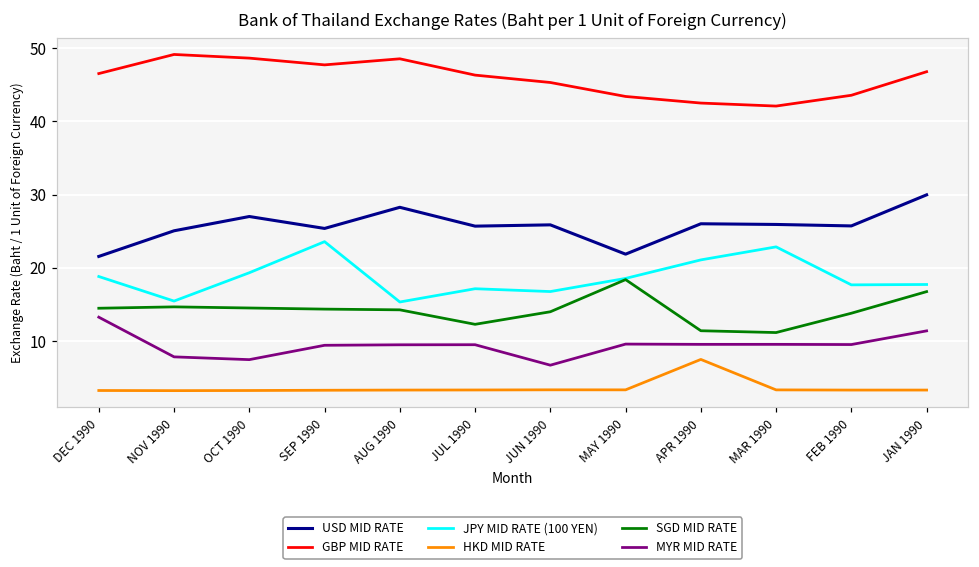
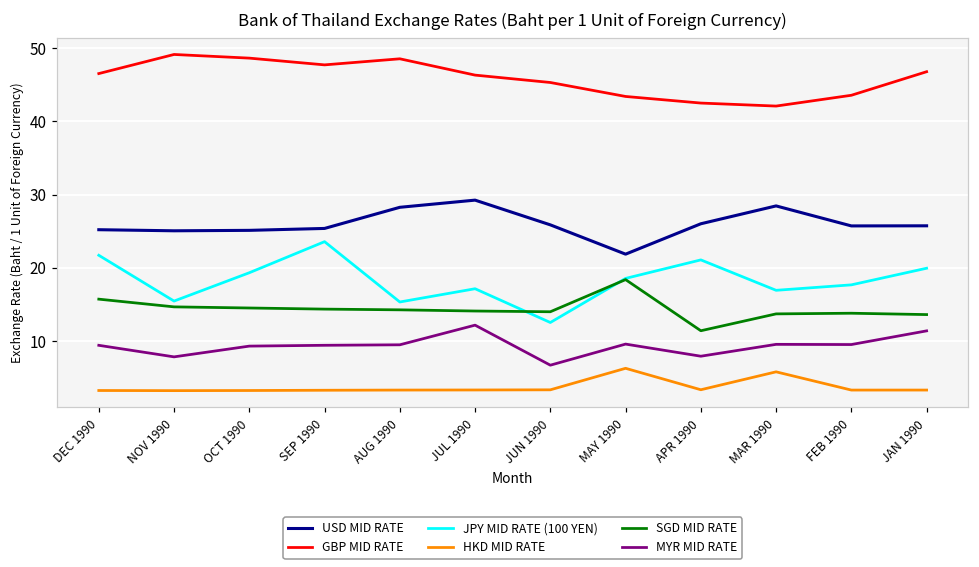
USD MID RATE, DEC 1990: 22 -> 25
JPY MID RATE (100 YEN), DEC 1990: 19 -> 22
SGD MID RATE, DEC 1990: 14 -> 16
MYR MID RATE, DEC 1990: 13 -> 9
USD MID RATE, OCT 1990: 27 -> 25
MYR MID RATE, OCT 1990: 7 -> 9
USD MID RATE, JUL 1990: 26 -> 29
SGD MID RATE, JUL 1990: 12 -> 14
MYR MID RATE, JUL 1990: 9 -> 12
JPY MID RATE (100 YEN), JUN 1990: 17 -> 13
HKD MID RATE, MAY 1990: 3 -> 6
HKD MID RATE, APR 1990: 7 -> 3
MYR MID RATE, APR 1990: 10 -> 8
USD MID RATE, MAR 1990: 26 -> 28
JPY MID RATE (100 YEN), MAR 1990: 23 -> 17
HKD MID RATE, MAR 1990: 3 -> 6
SGD MID RATE, MAR 1990: 11 -> 14
USD MID RATE, JAN 1990: 30 -> 26
JPY MID RATE (100 YEN), JAN 1990: 18 -> 20
SGD MID RATE, JAN 1990: 17 -> 14
